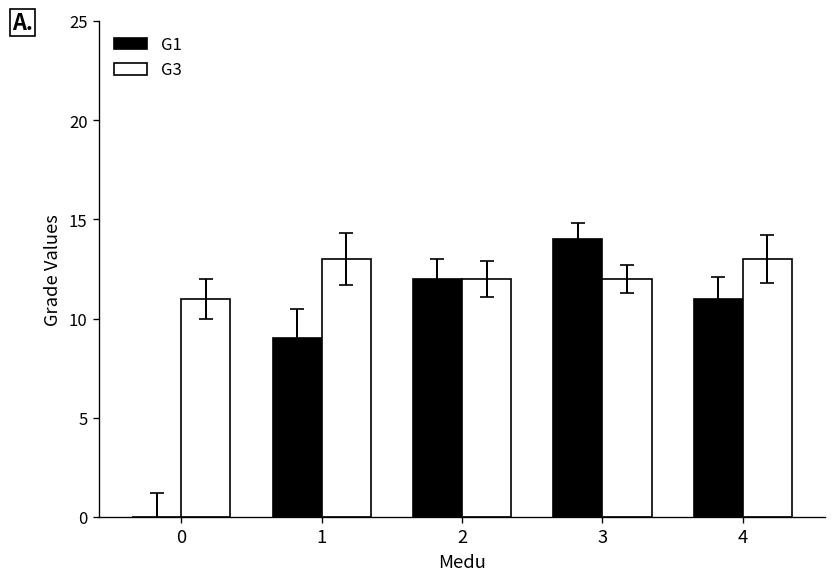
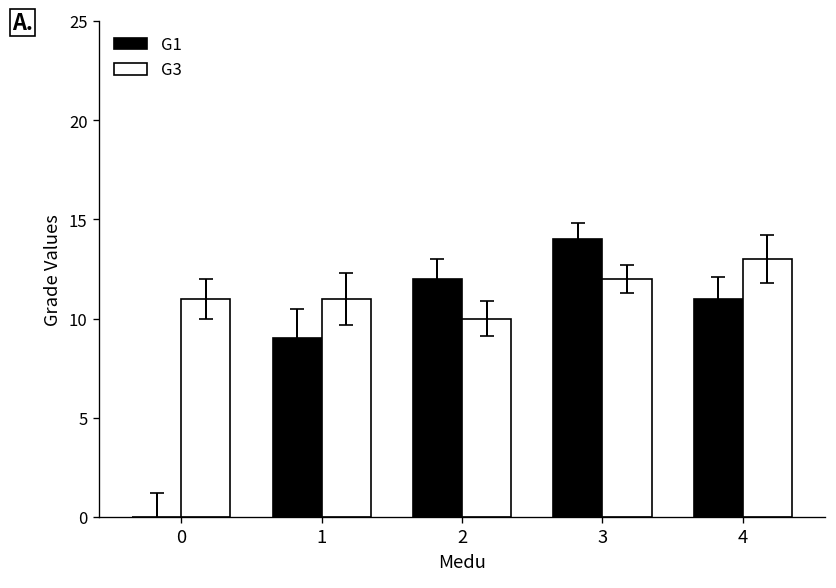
G3, 1: 13 -> 11
G3, 2: 12 -> 10
